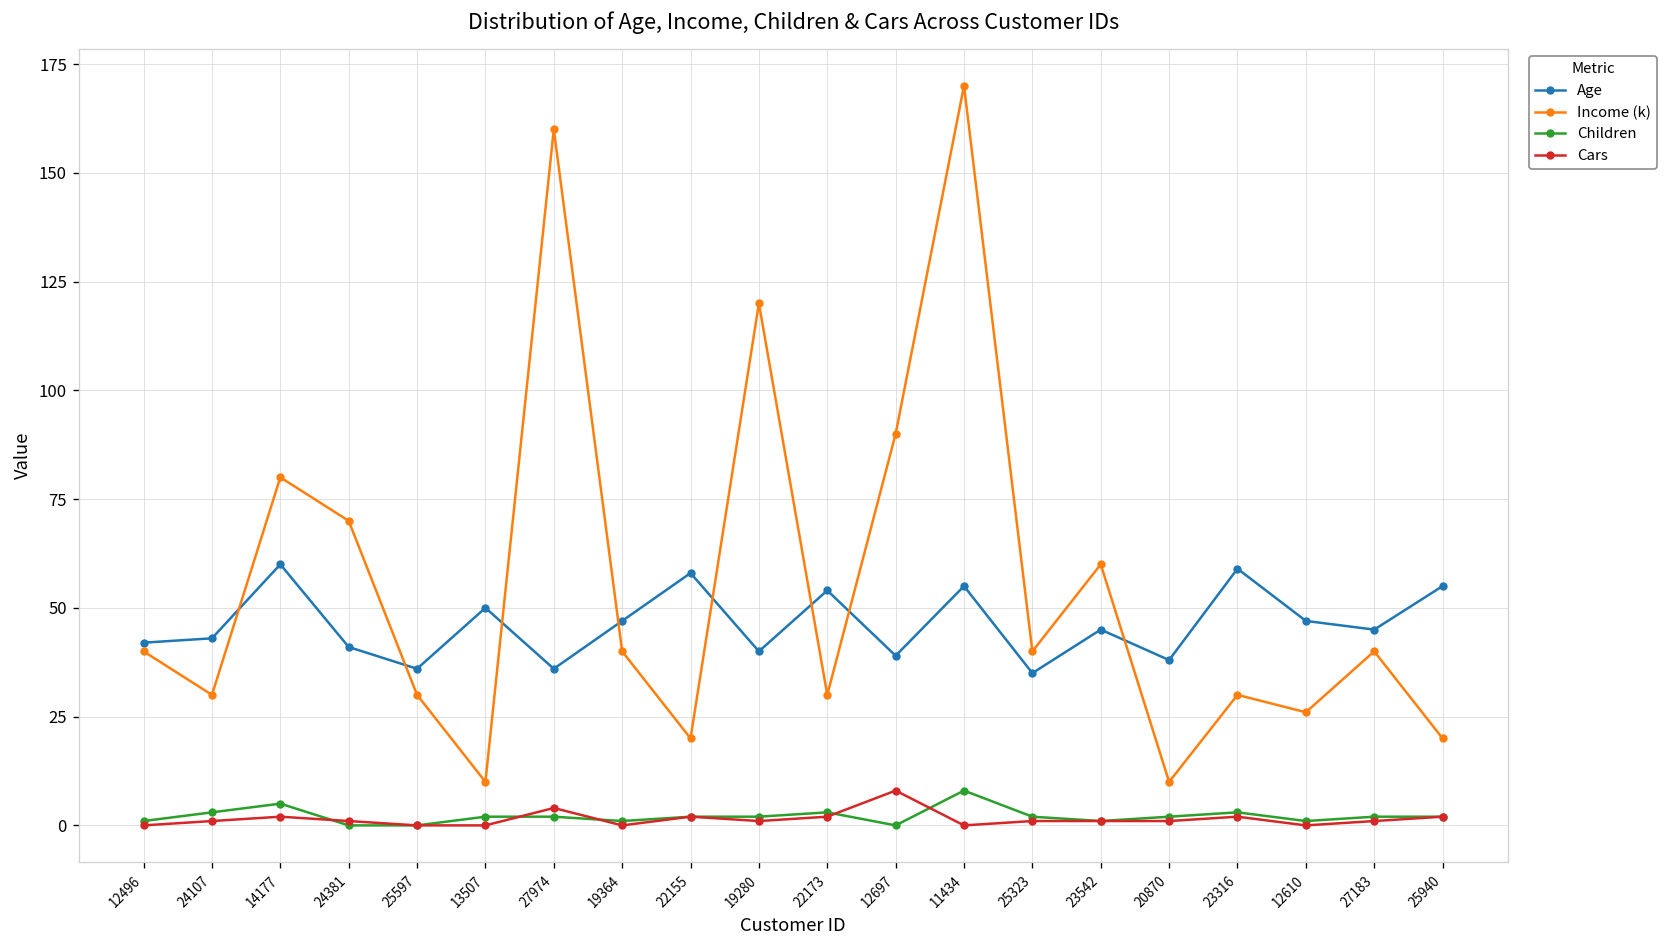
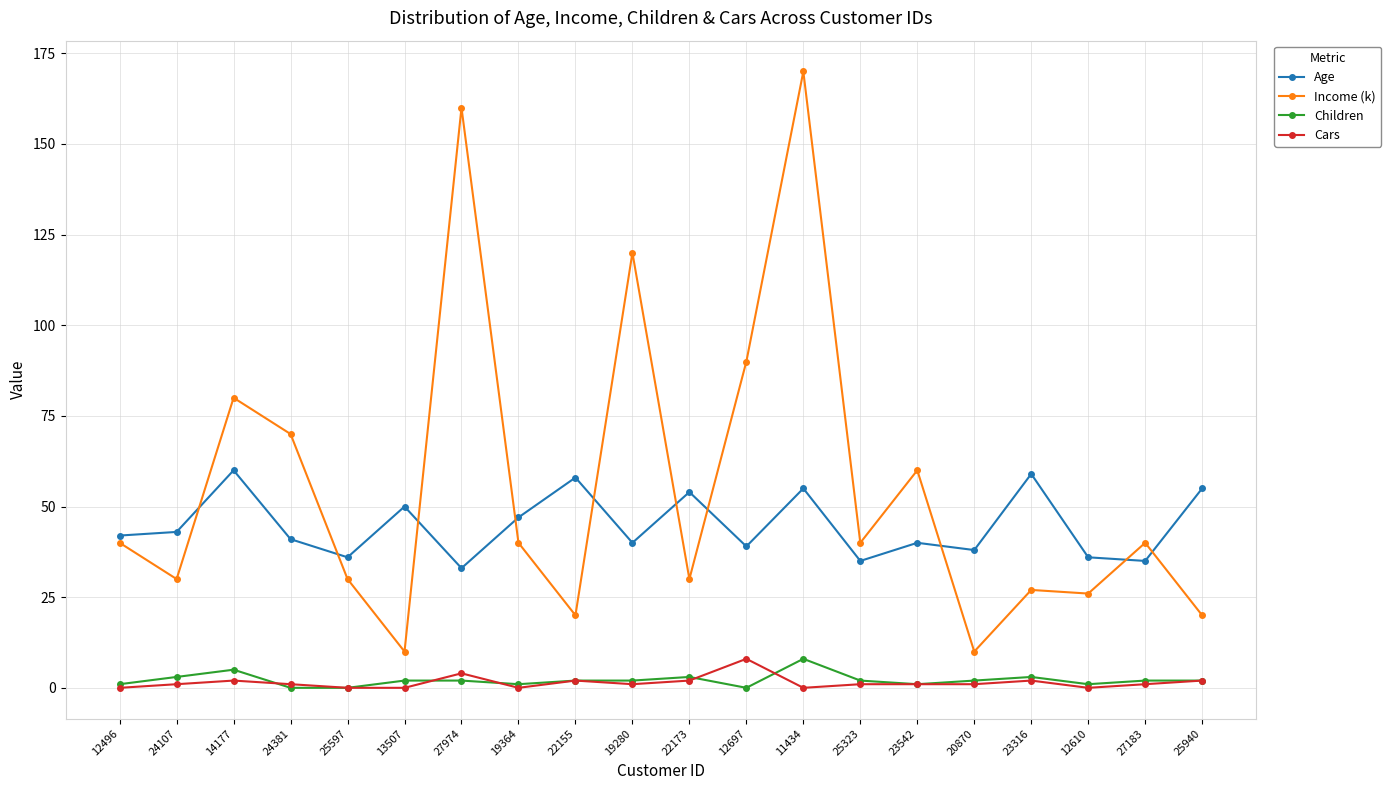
Age, 27974: 36 -> 33
Age, 23542: 45 -> 40
Income (k), 23316: 30 -> 27
Age, 12610: 47 -> 36
Age, 27183: 45 -> 35
